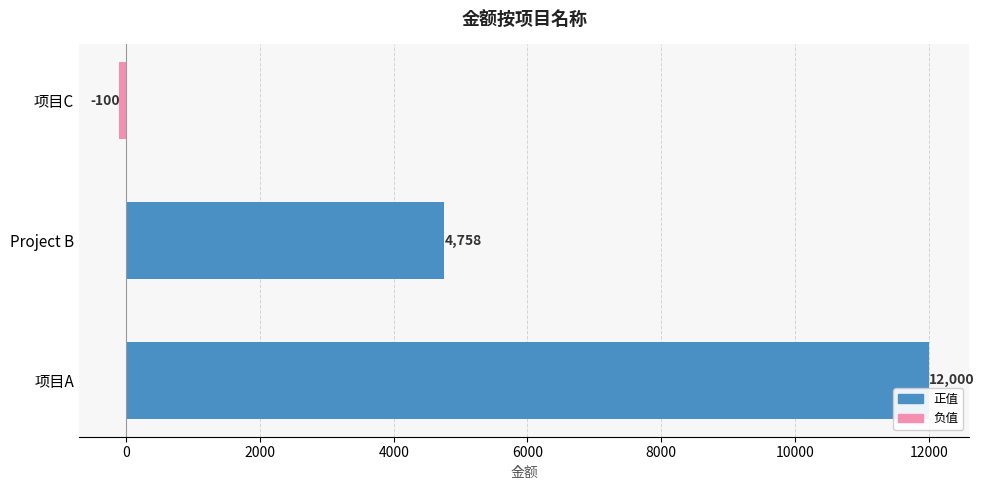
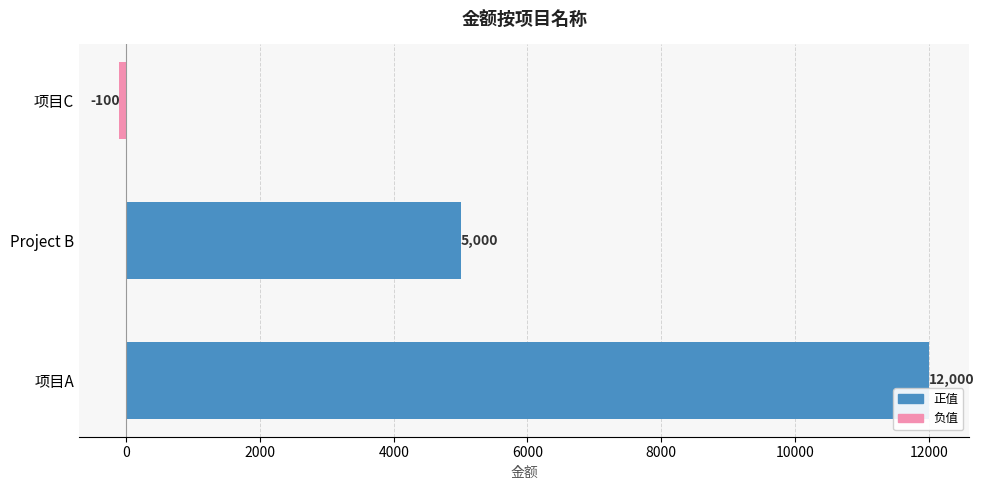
Project B: 4,758 -> 5,000
